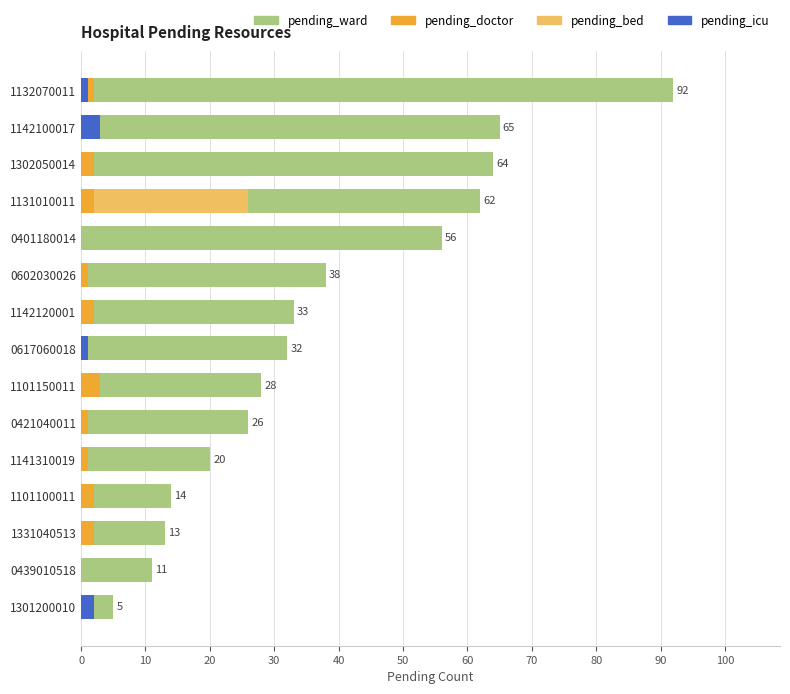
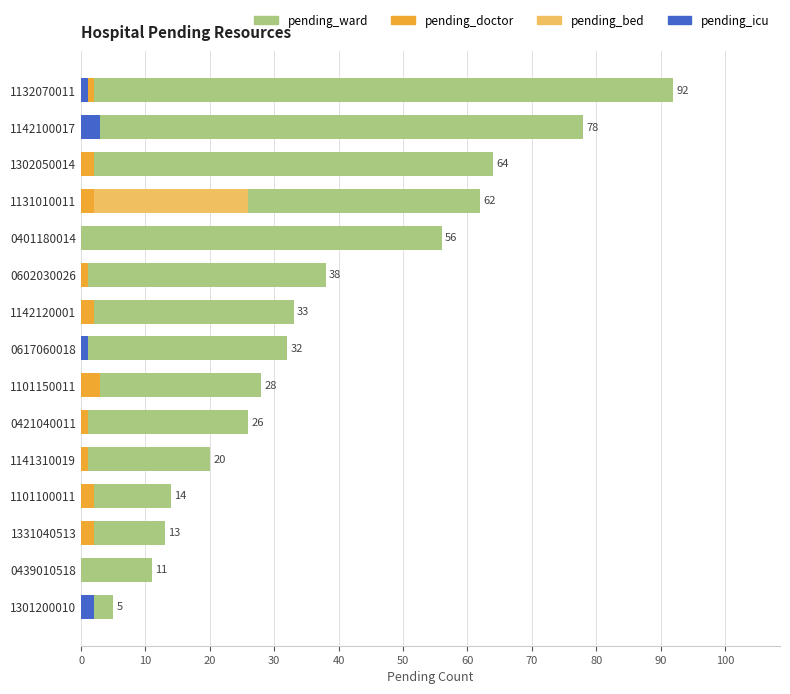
pending_ward, 1142100017: 65 -> 78
